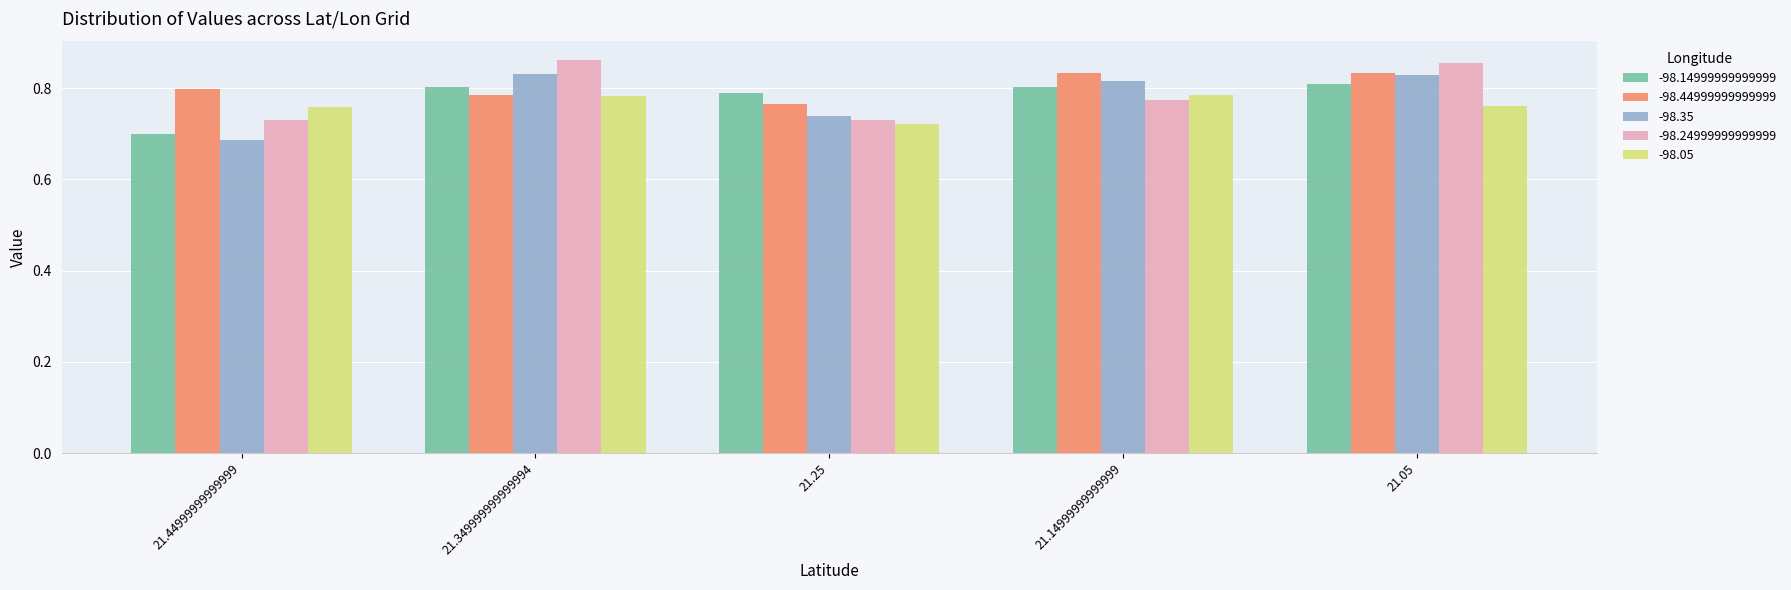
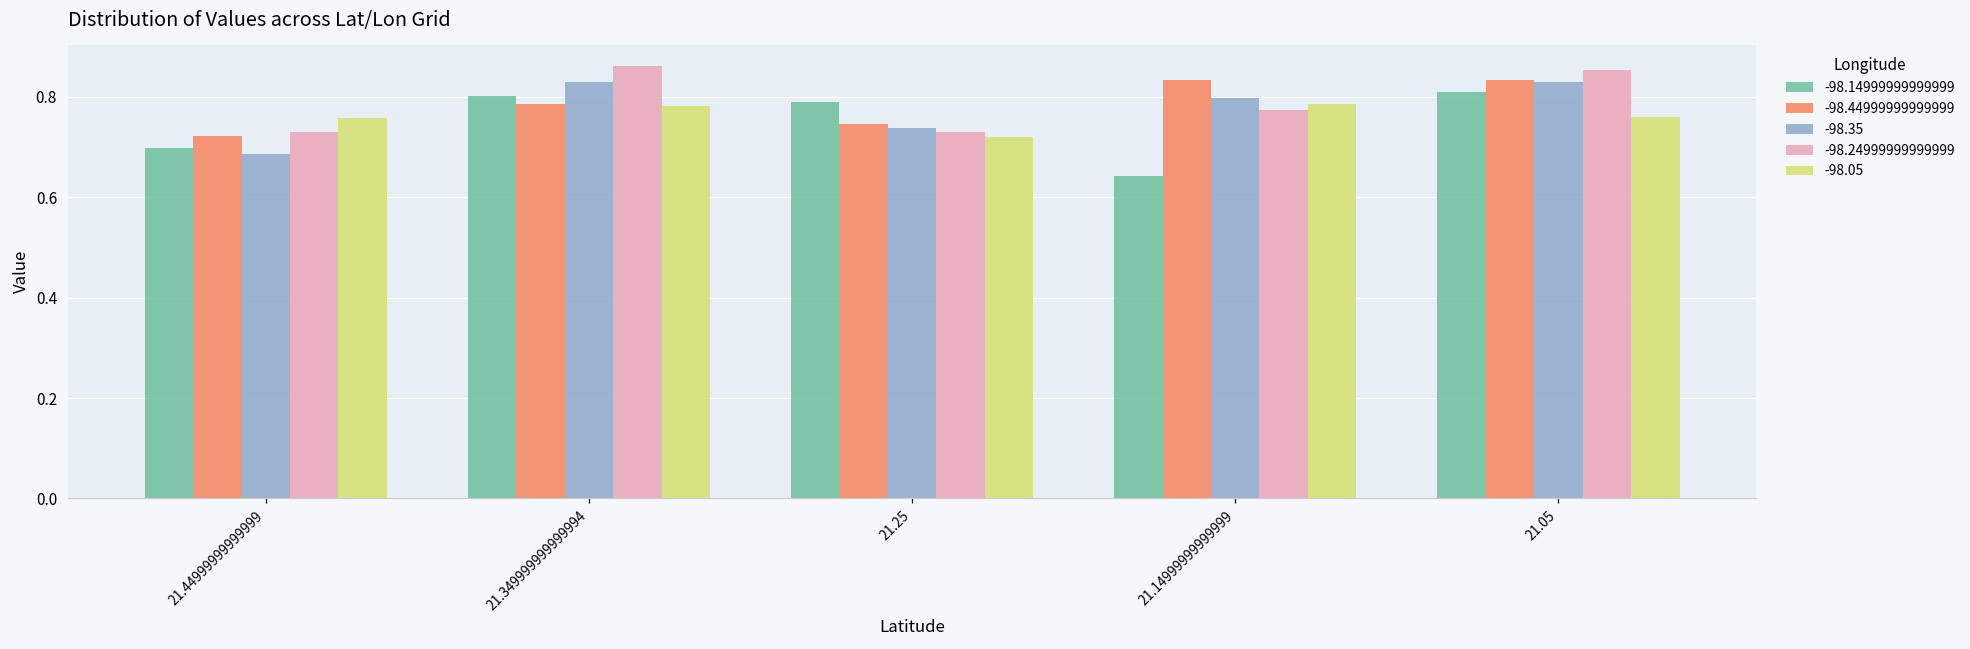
-98.44999999999999, 21.44999999999999: 0.80 -> 0.72
-98.44999999999999, 21.25: 0.77 -> 0.75
-98.14999999999999, 21.14999999999999: 0.80 -> 0.64
-98.35, 21.14999999999999: 0.82 -> 0.80
